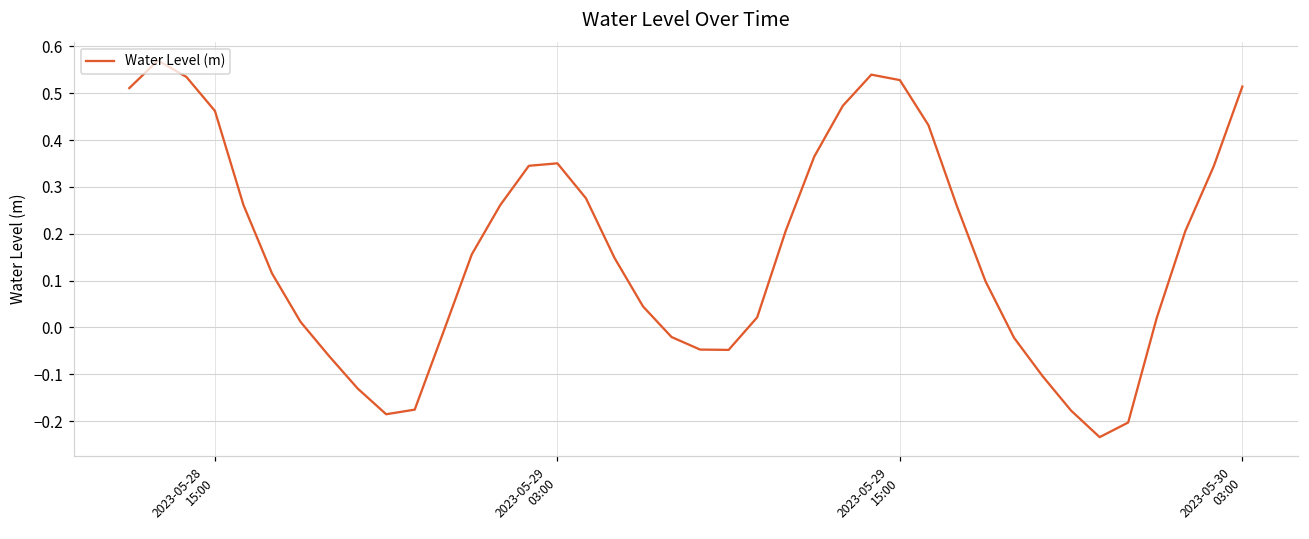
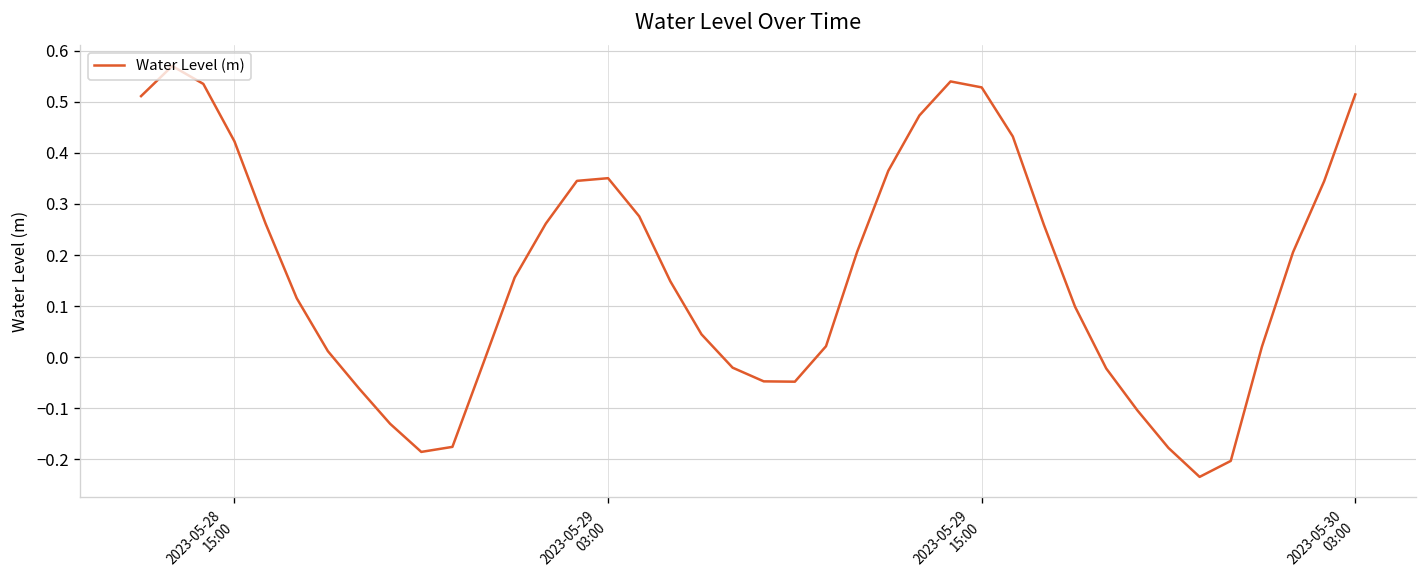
2023-05-28 15:00: 0.46 -> 0.42
